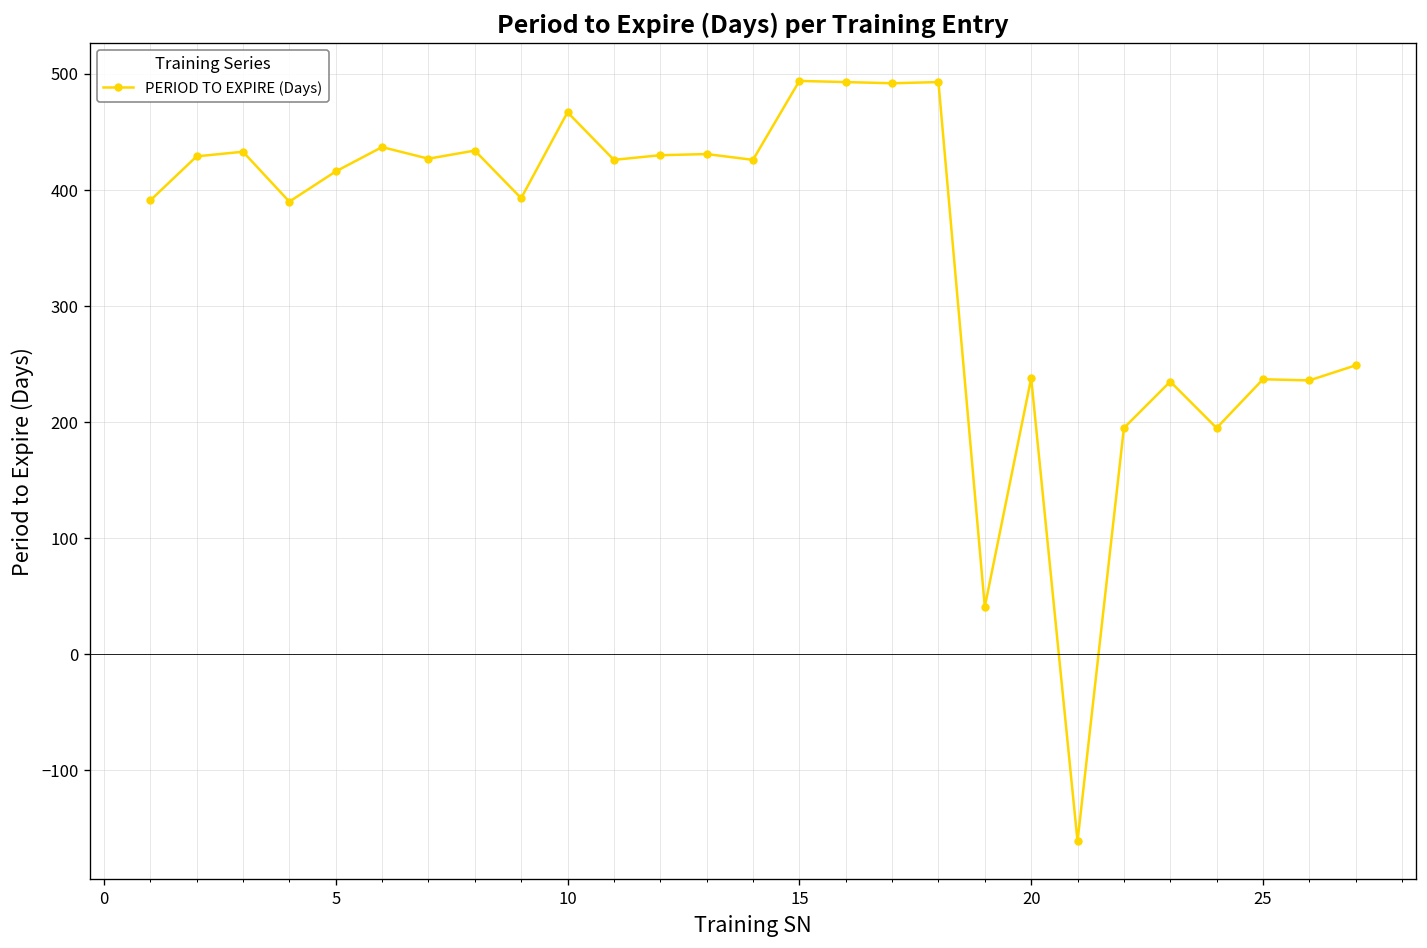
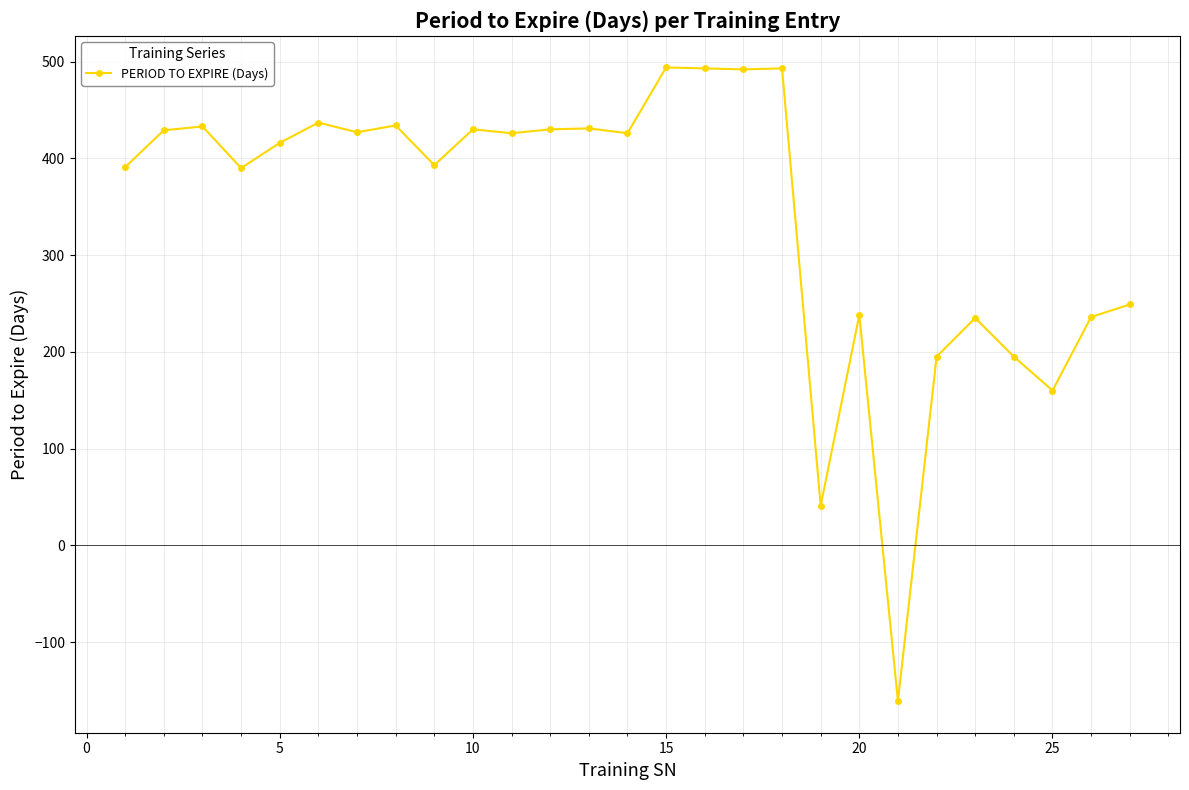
10: 470 -> 430
25: 240 -> 160
